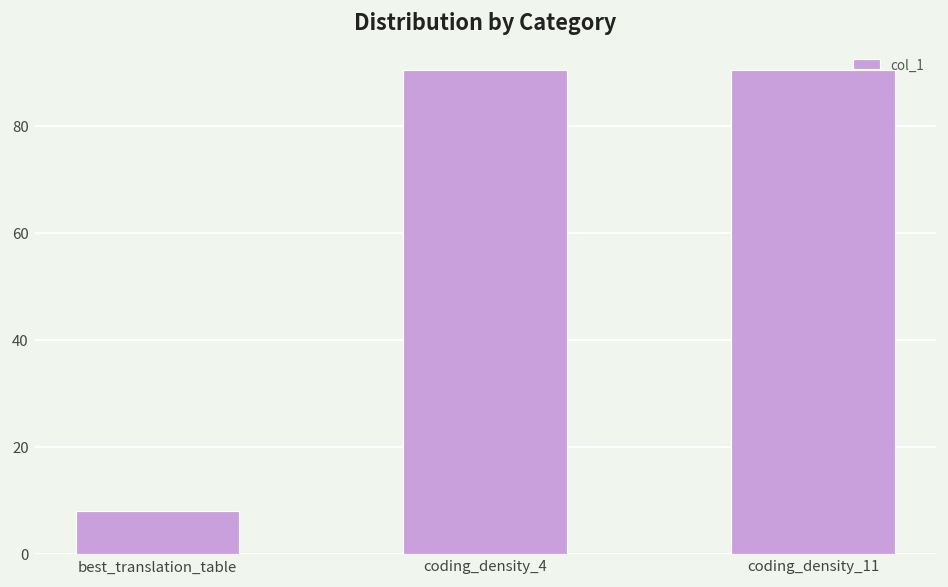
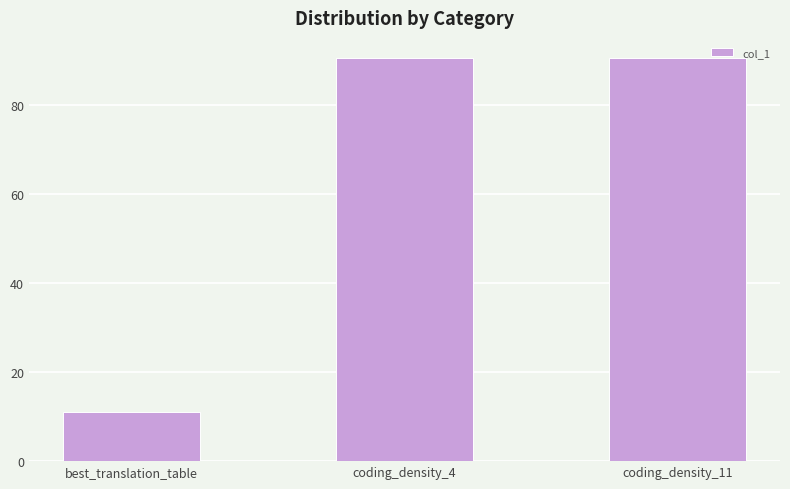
best_translation_table: 8 -> 11
